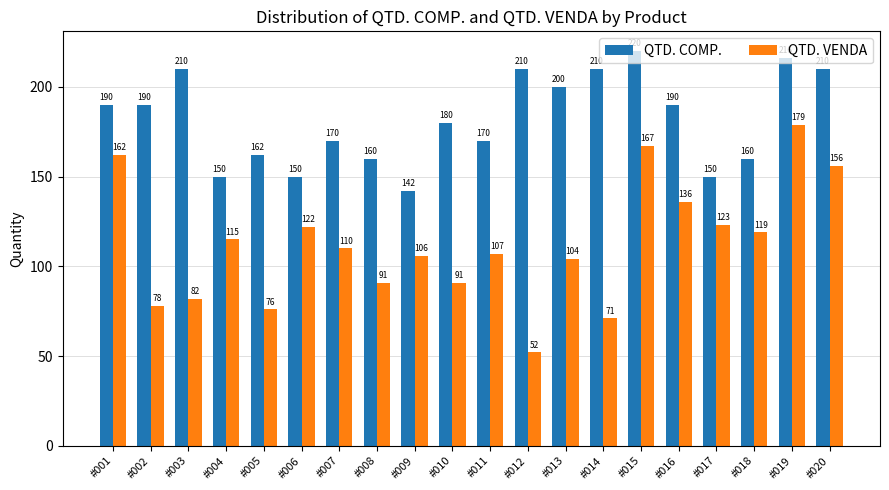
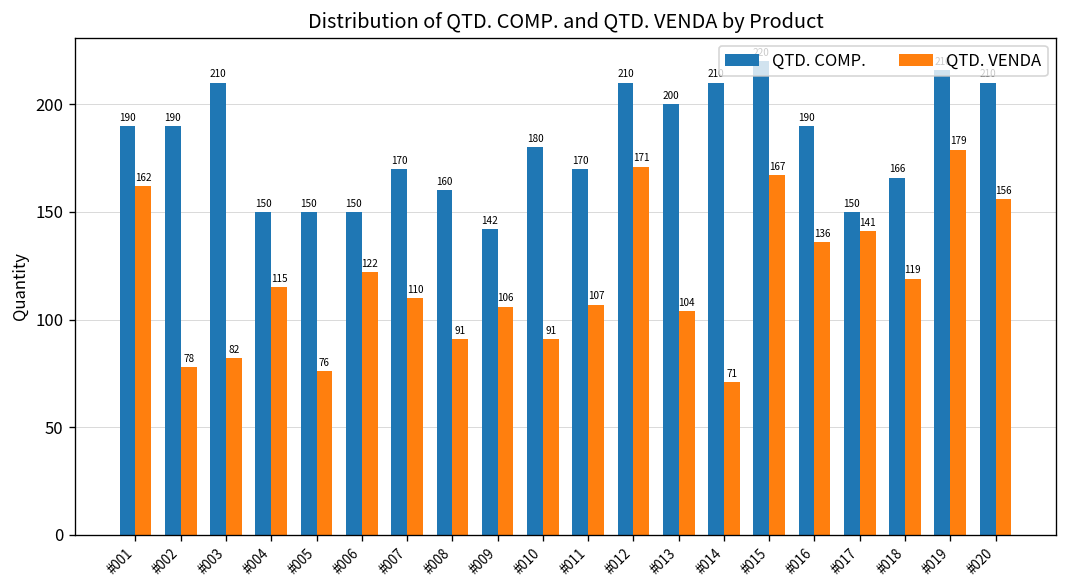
QTD. COMP., #005: 162 -> 150
QTD. VENDA, #012: 52 -> 171
QTD. VENDA, #017: 123 -> 141
QTD. COMP., #018: 160 -> 166
